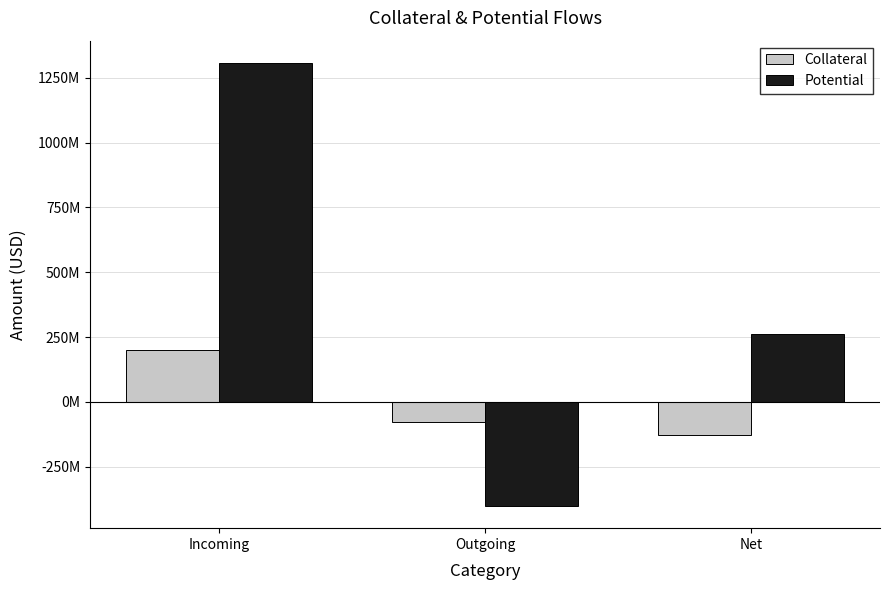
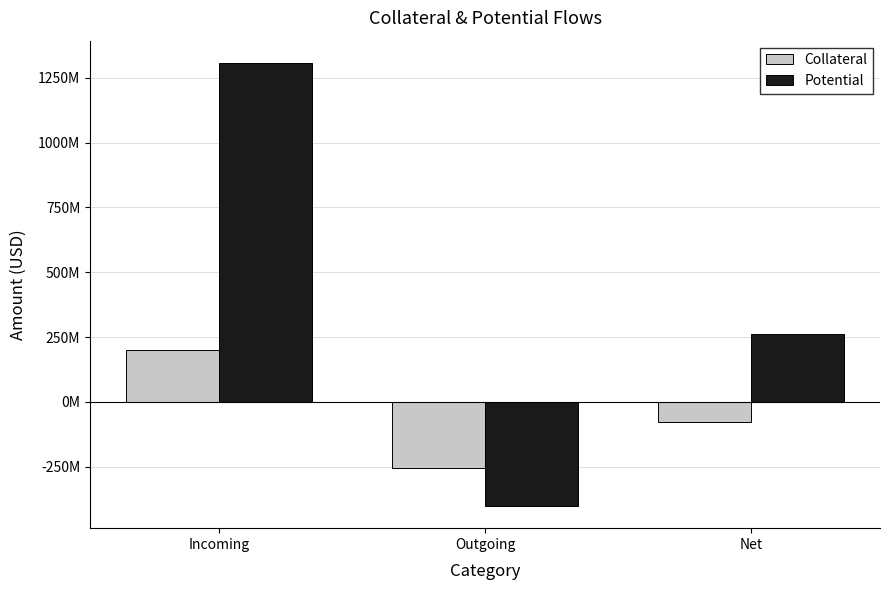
Collateral, Outgoing: -80000000 -> -250000000
Collateral, Net: -130000000 -> -80000000
